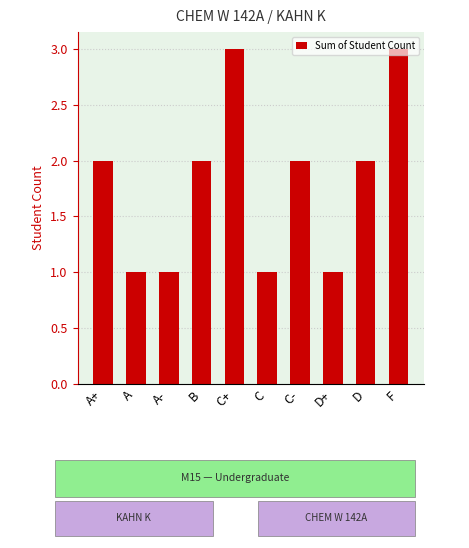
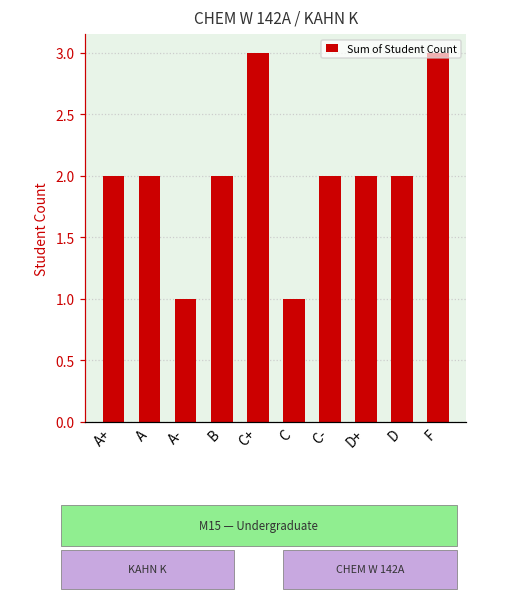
A: 1 -> 2
D+: 1 -> 2
